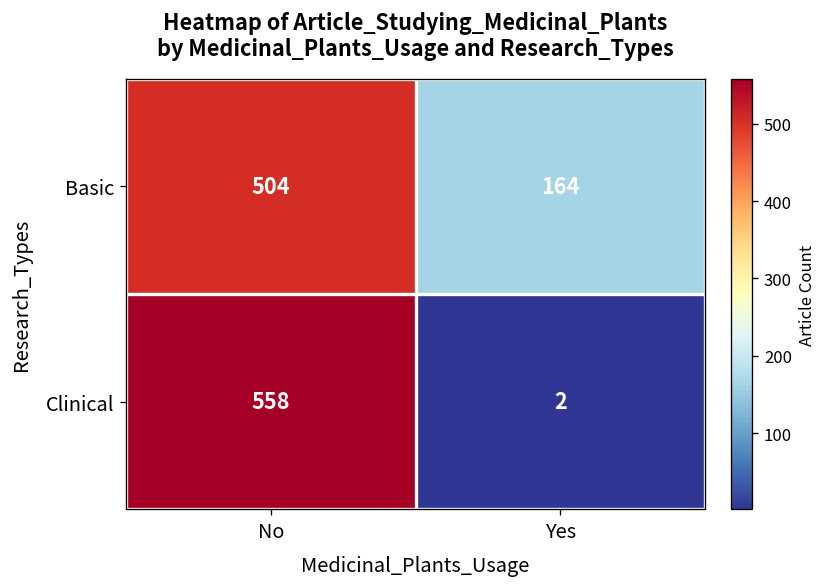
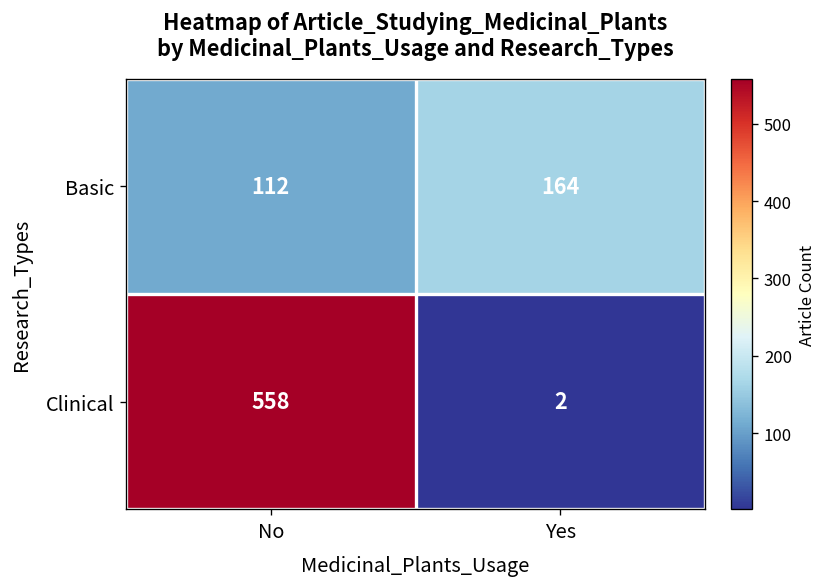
Basic, No: 504 -> 112
